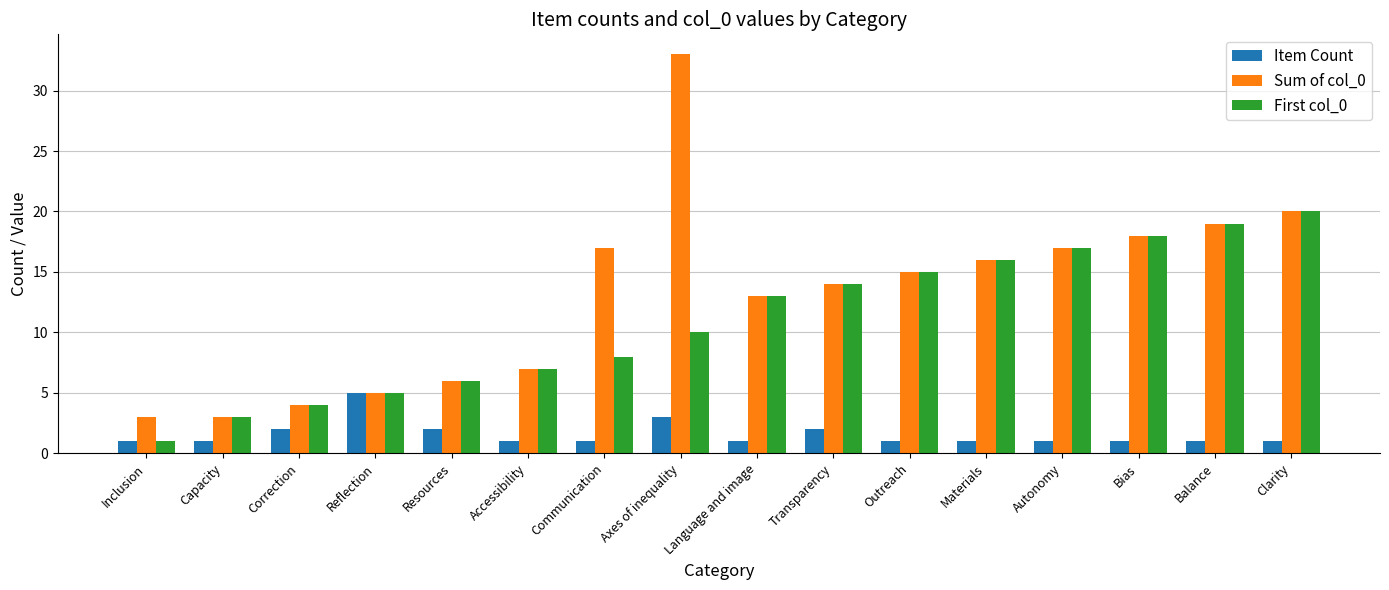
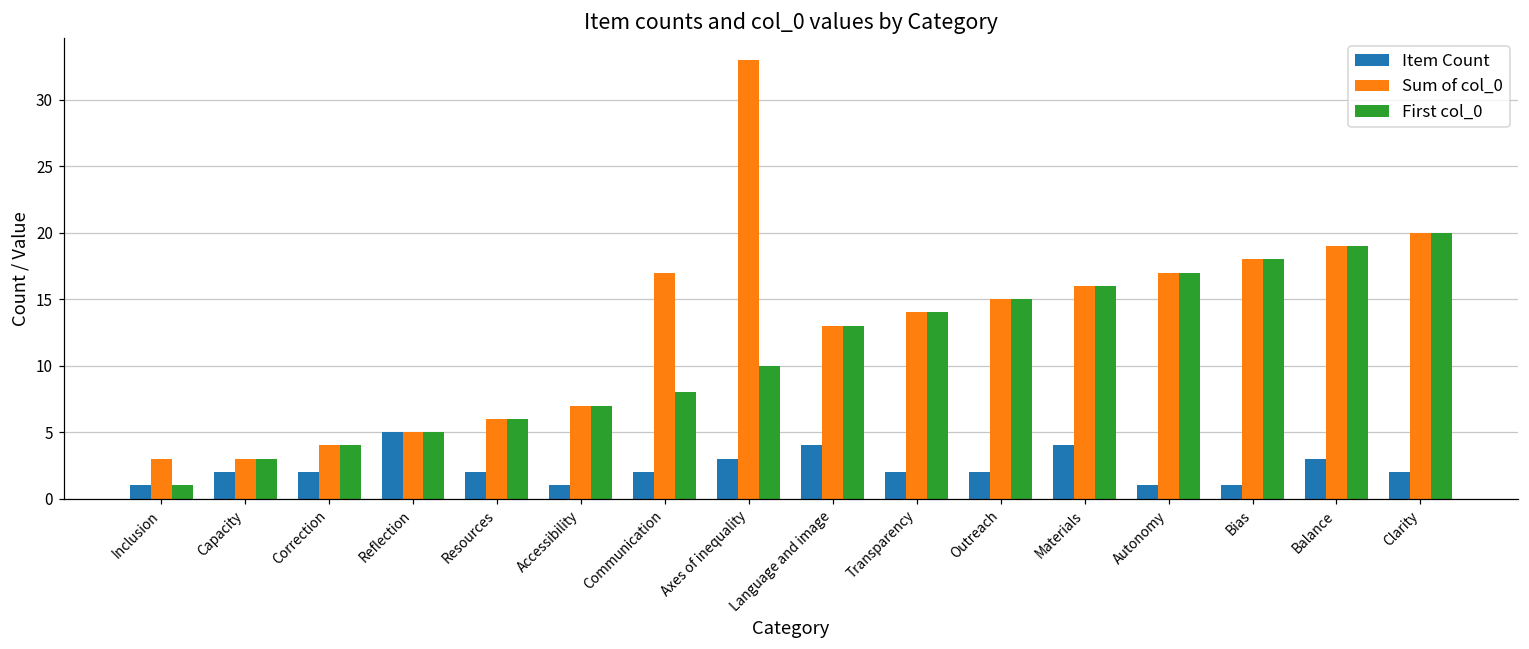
Item Count, Capacity: 1 -> 2
Item Count, Communication: 1 -> 2
Item Count, Language and image: 1 -> 4
Item Count, Outreach: 1 -> 2
Item Count, Materials: 1 -> 4
Item Count, Balance: 1 -> 3
Item Count, Clarity: 1 -> 2
